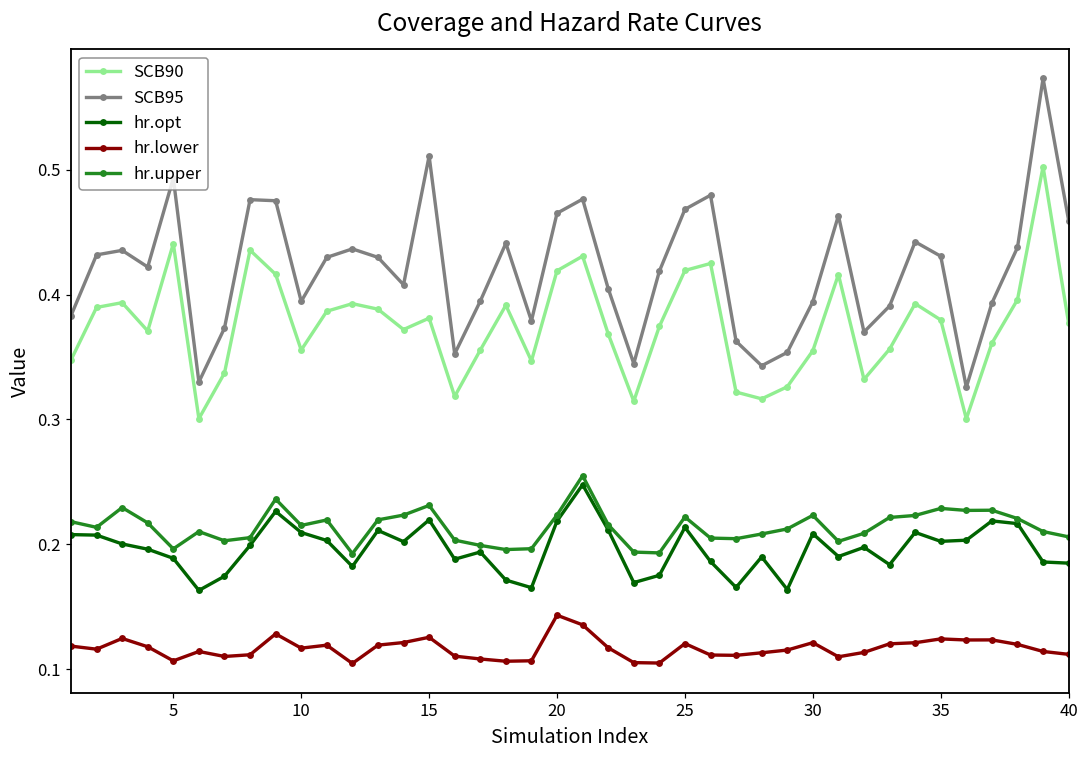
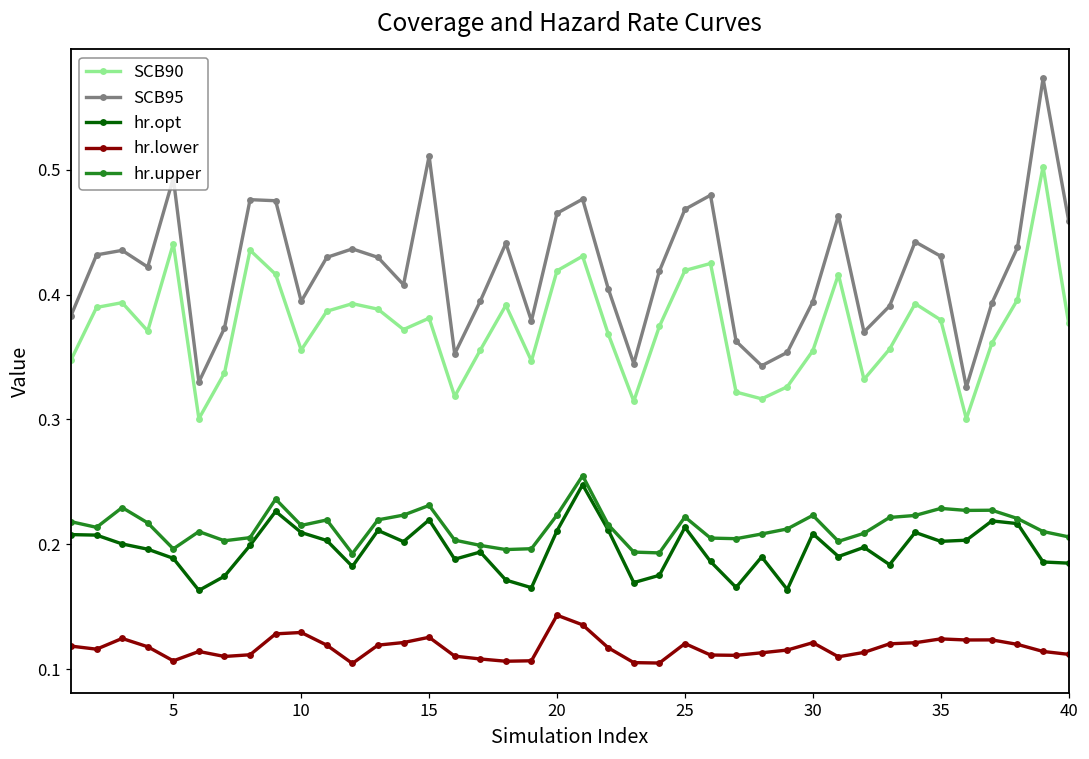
hr.lower, 10: 0.117 -> 0.129
hr.opt, 20: 0.219 -> 0.211
